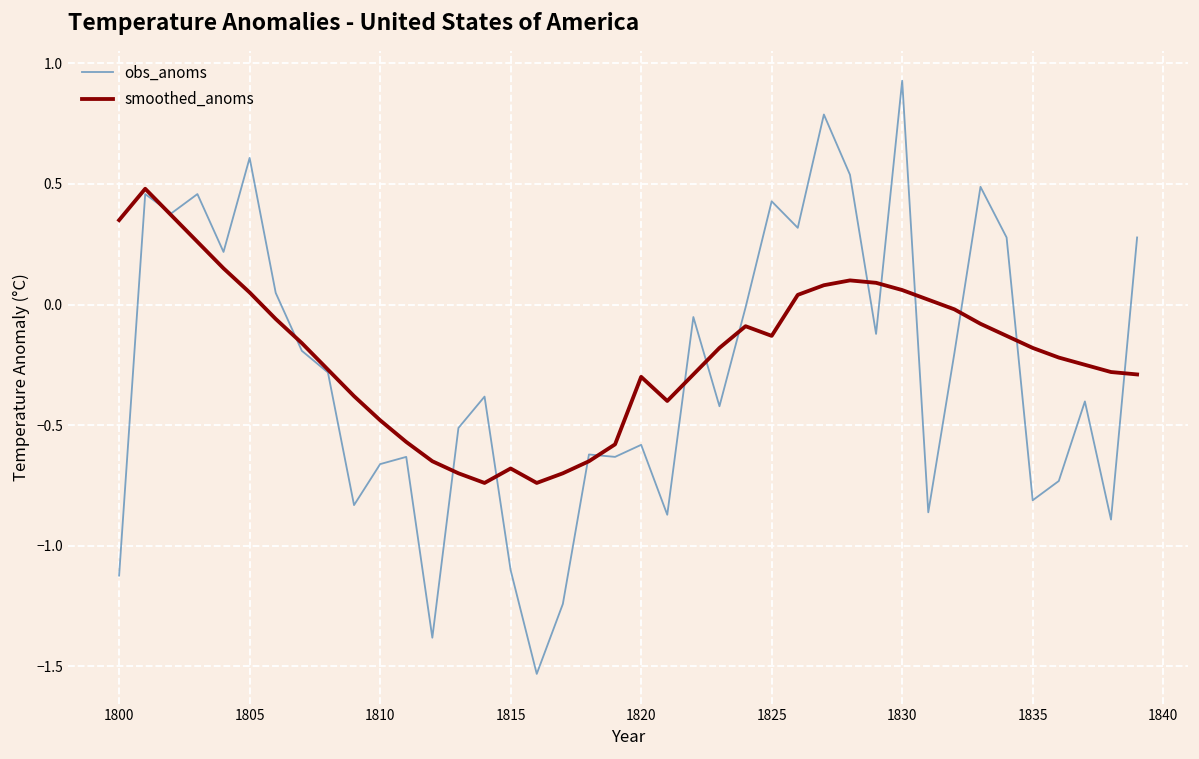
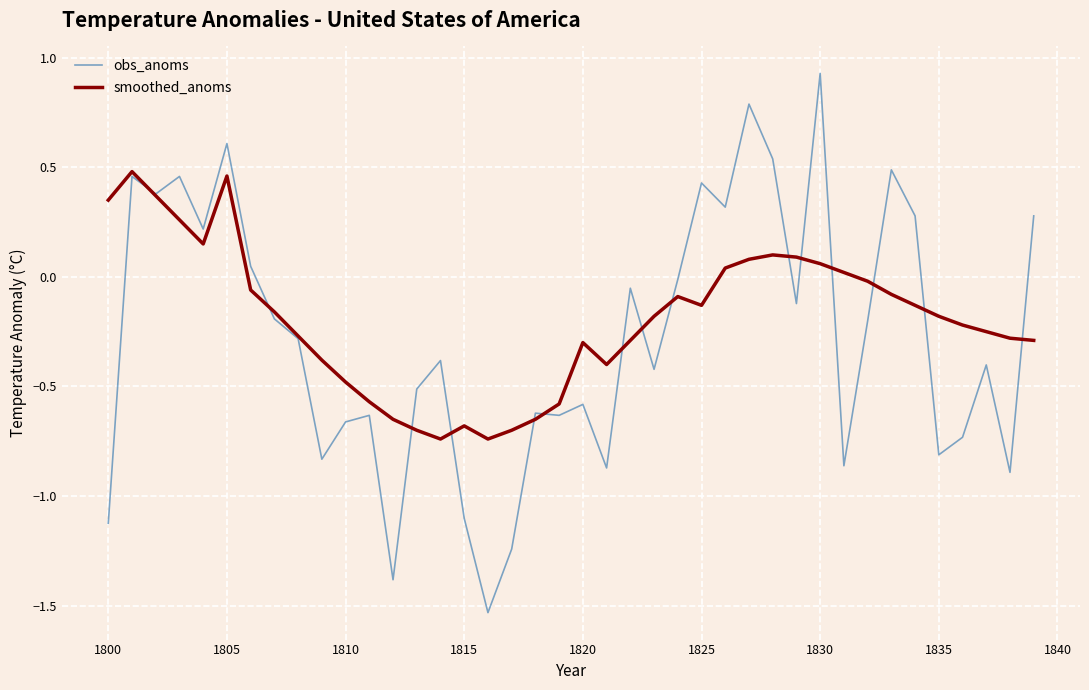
smoothed_anoms, 1805: 0.05 -> 0.46
